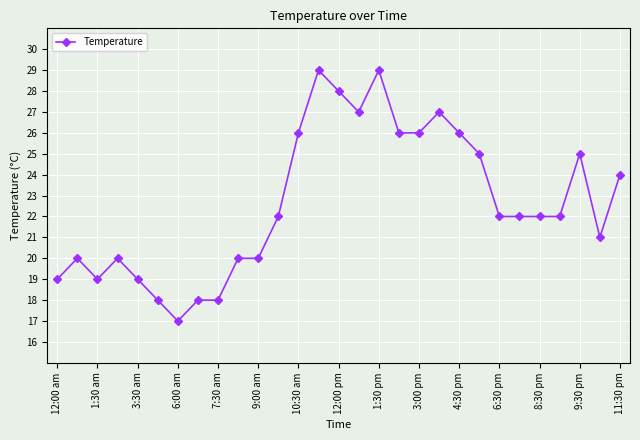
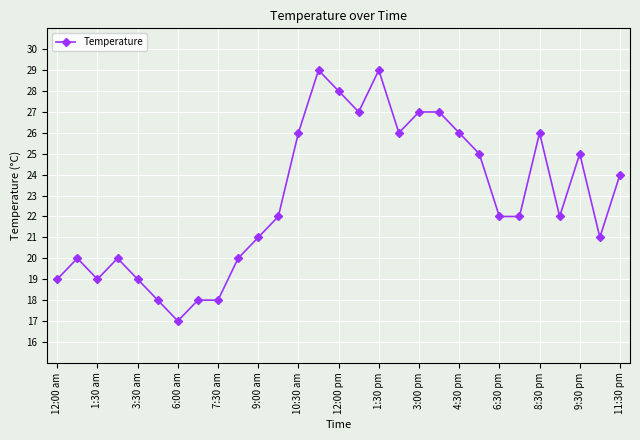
9:00 am: 20 -> 21
3:00 pm: 26 -> 27
8:30 pm: 22 -> 26
